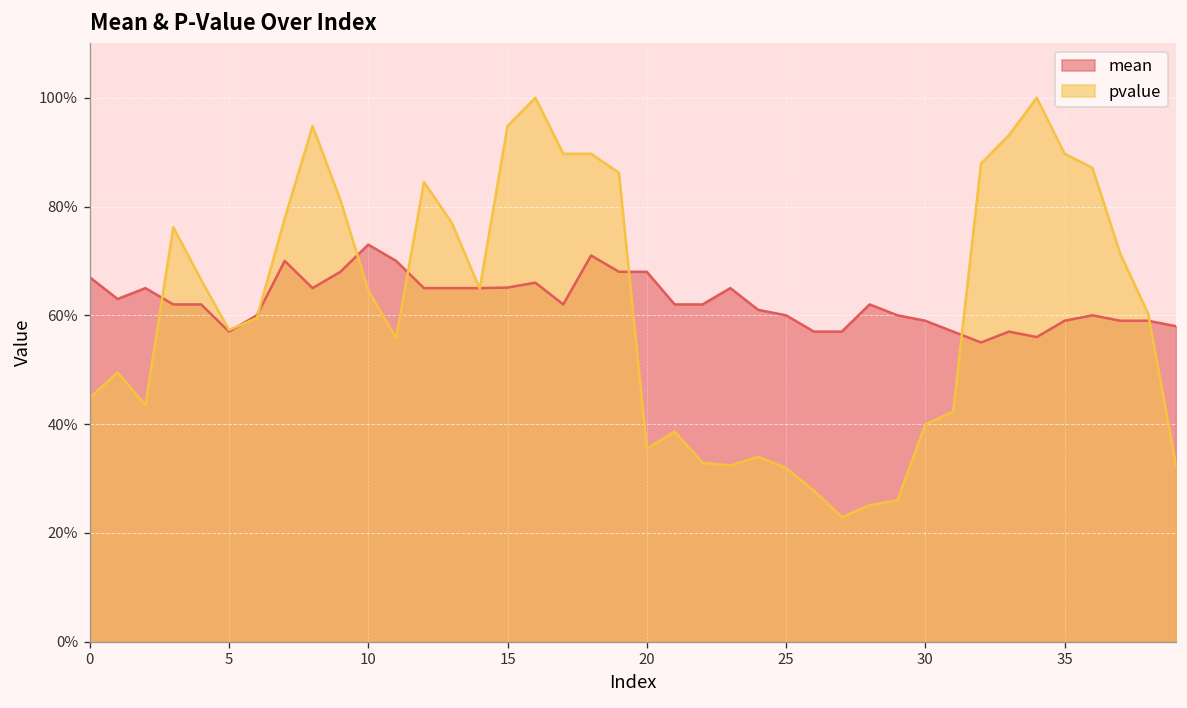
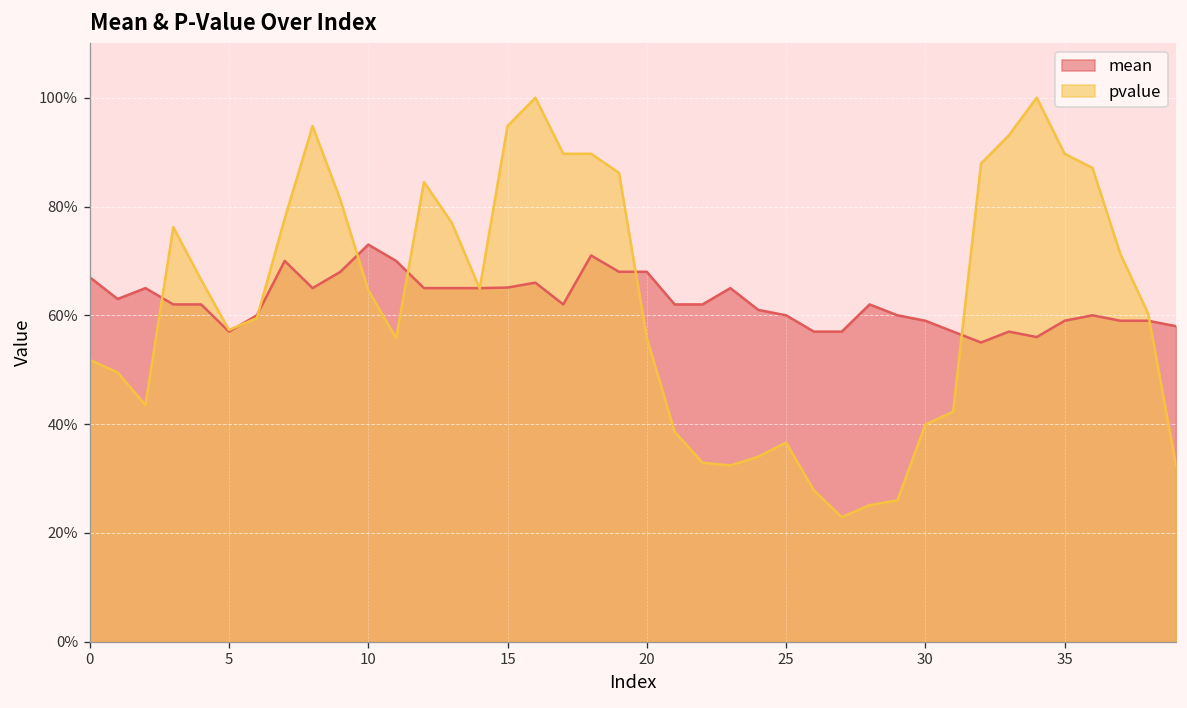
pvalue, 0: 45% -> 52%
pvalue, 20: 36% -> 56%
pvalue, 25: 32% -> 37%
